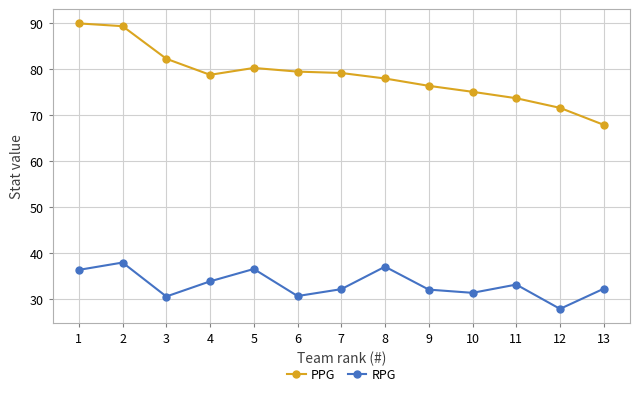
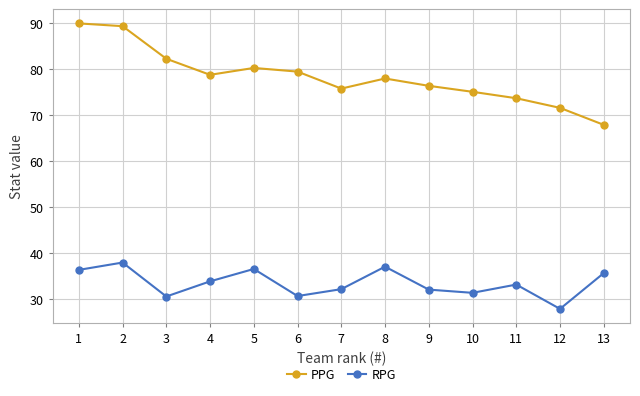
PPG, 7: 79 -> 76
RPG, 13: 32 -> 36
